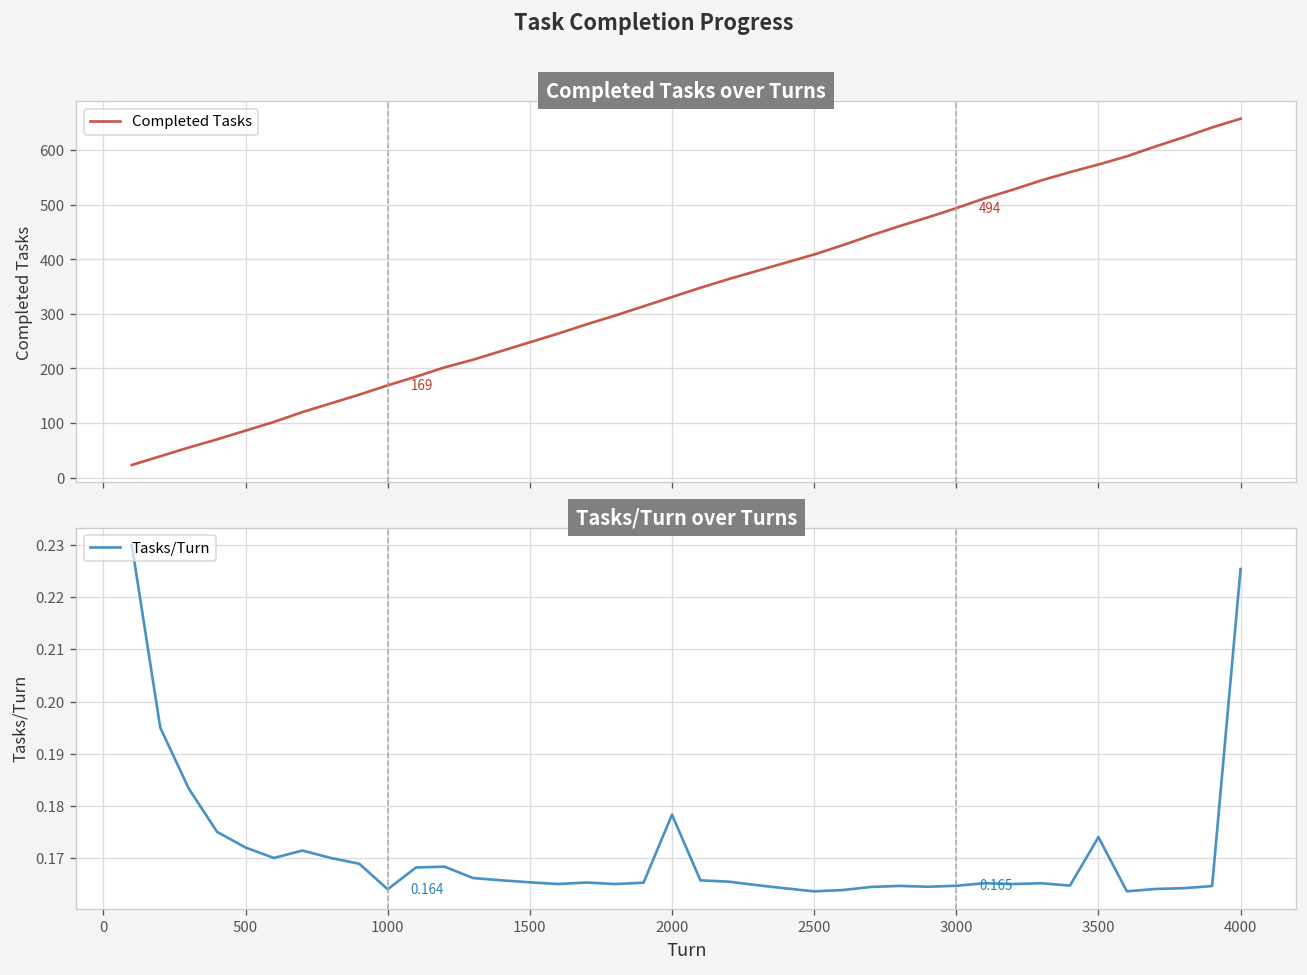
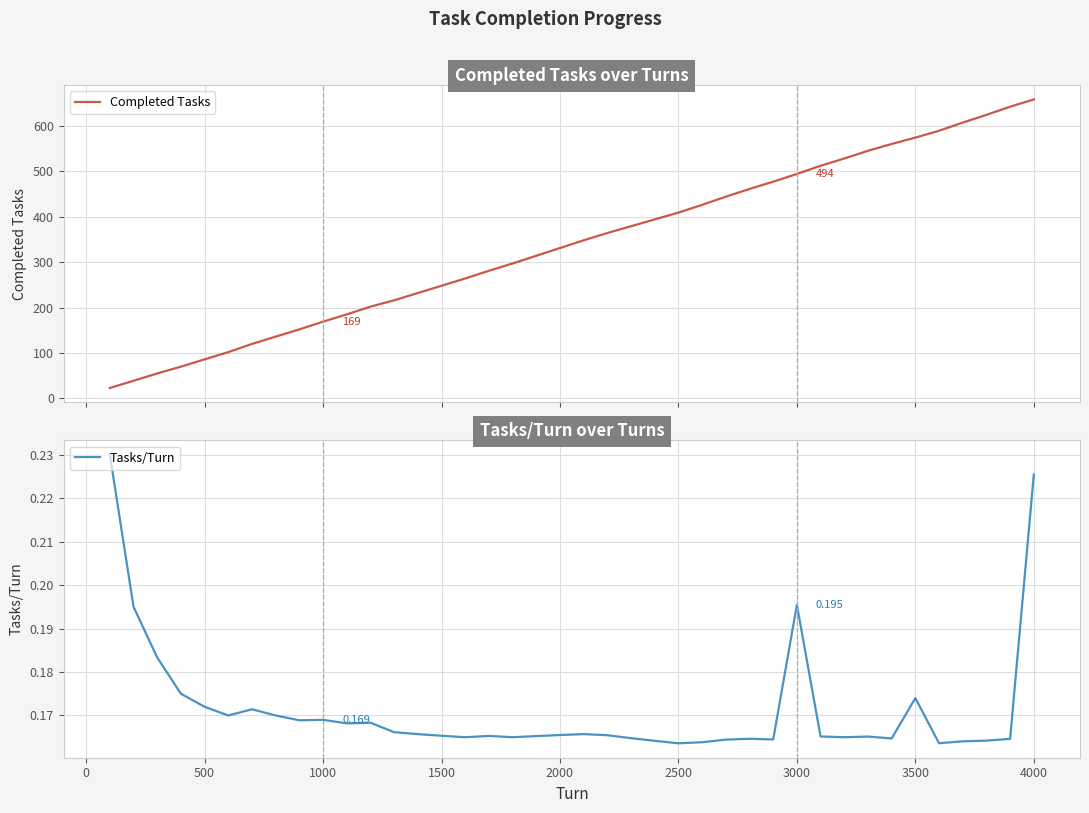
Tasks/Turn over Turns, 1000: 0.164 -> 0.169
Tasks/Turn over Turns, 2000: 0.178 -> 0.166
Tasks/Turn over Turns, 3000: 0.165 -> 0.195
